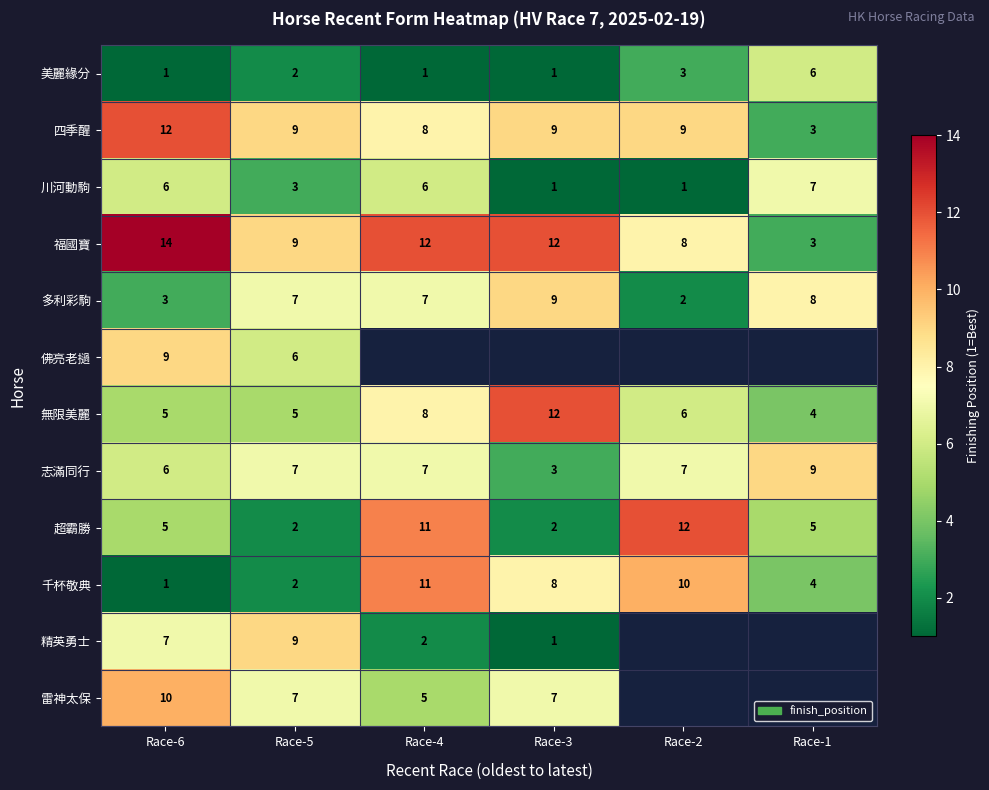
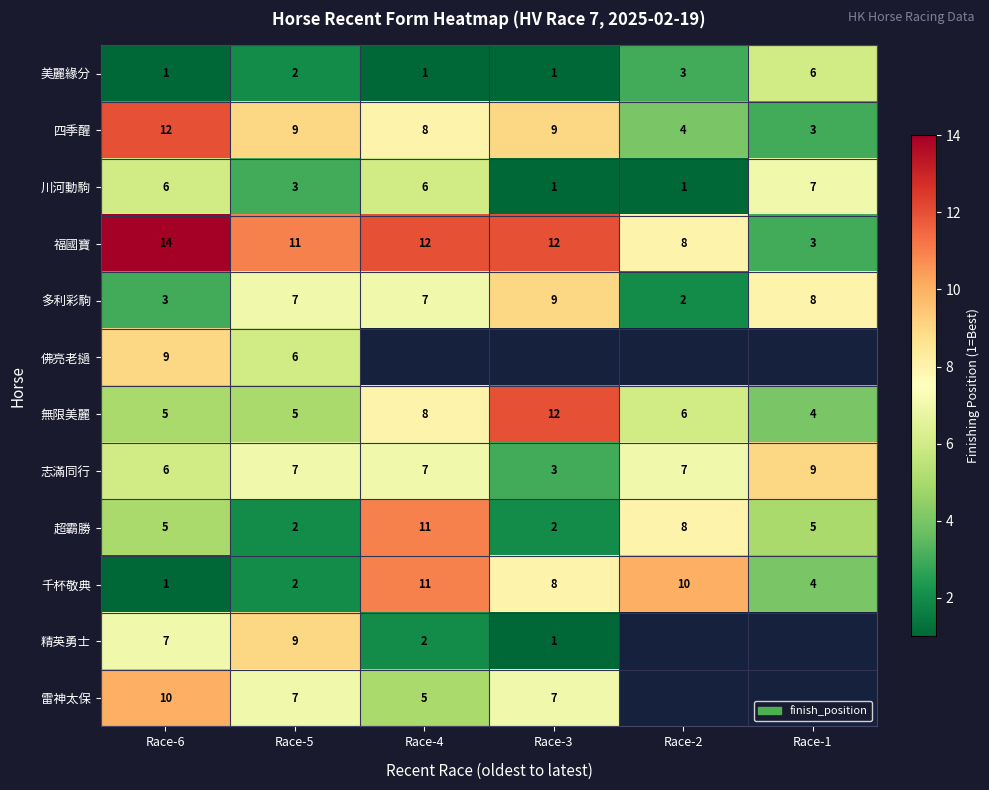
四季醒, Race-2: 9 -> 4
福國寶, Race-5: 9 -> 11
超霸勝, Race-2: 12 -> 8
